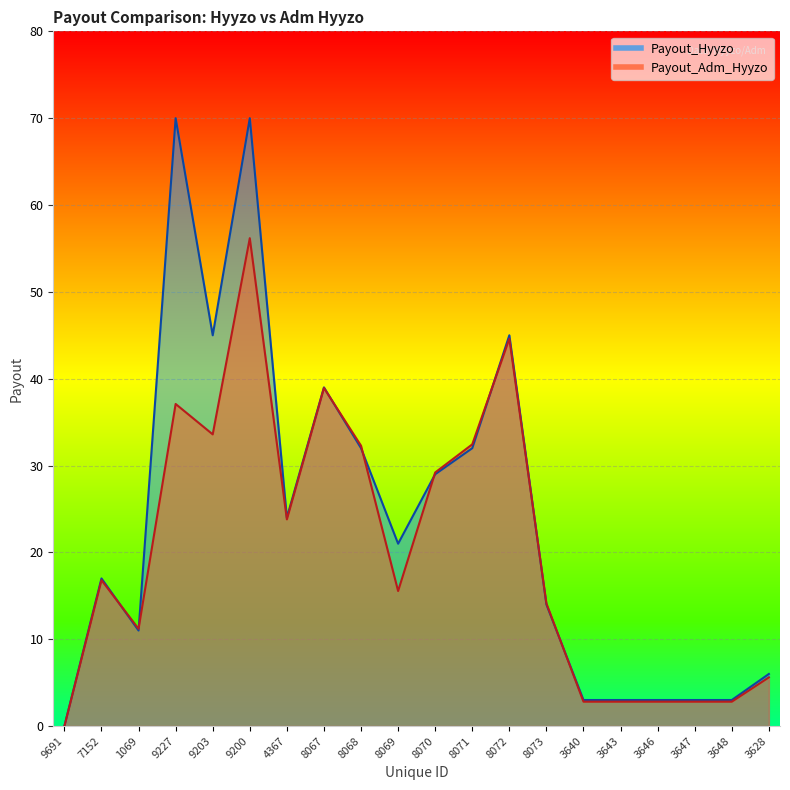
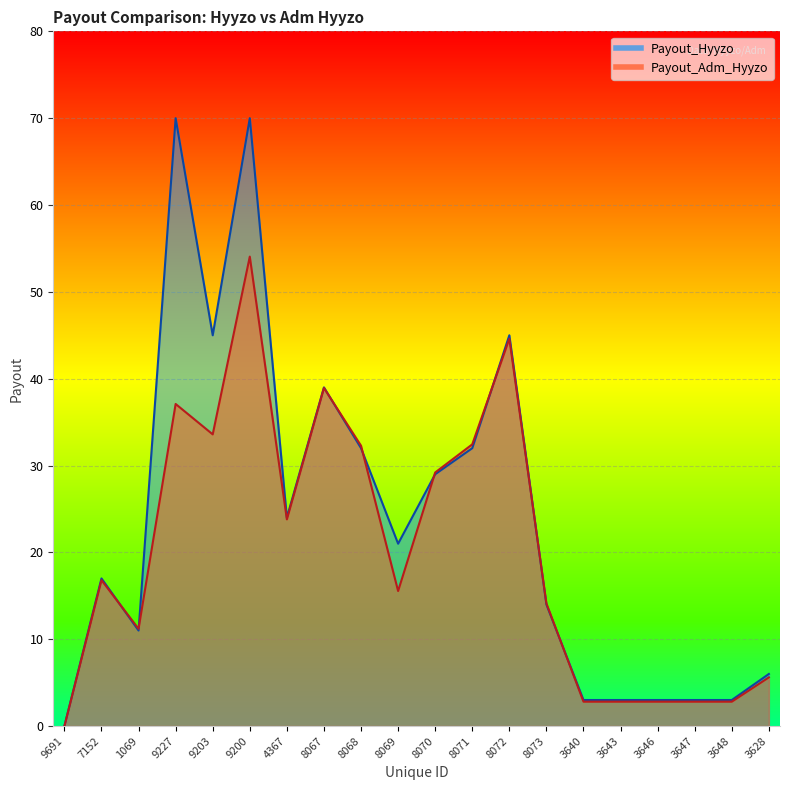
Payout_Adm_Hyyzo, 9200: 56 -> 54
